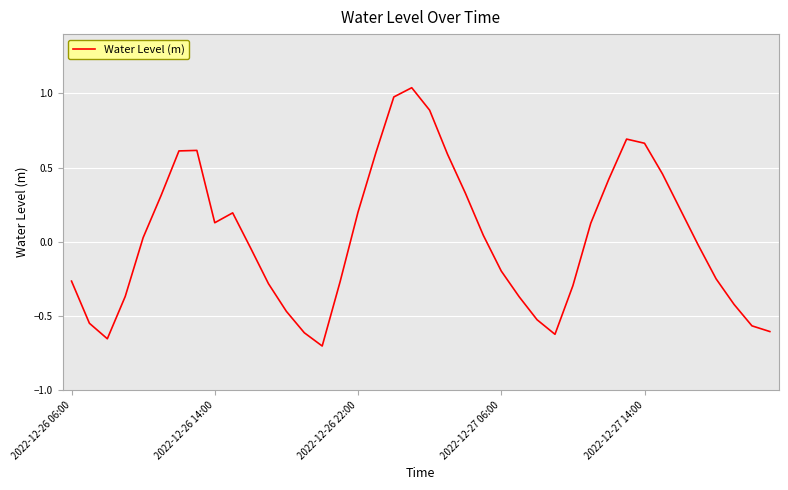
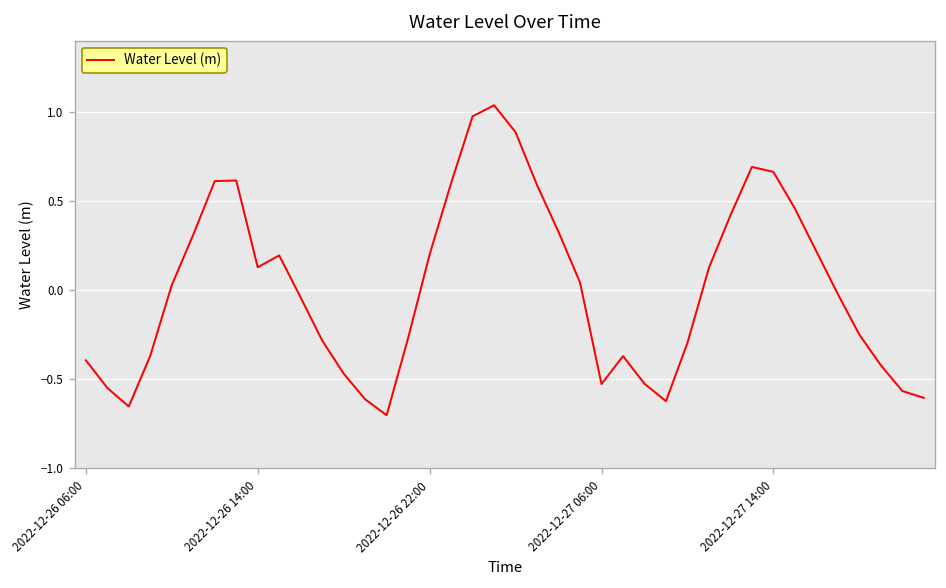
2022-12-26 06:00: -0.26 -> -0.39
2022-12-27 06:00: -0.20 -> -0.53
